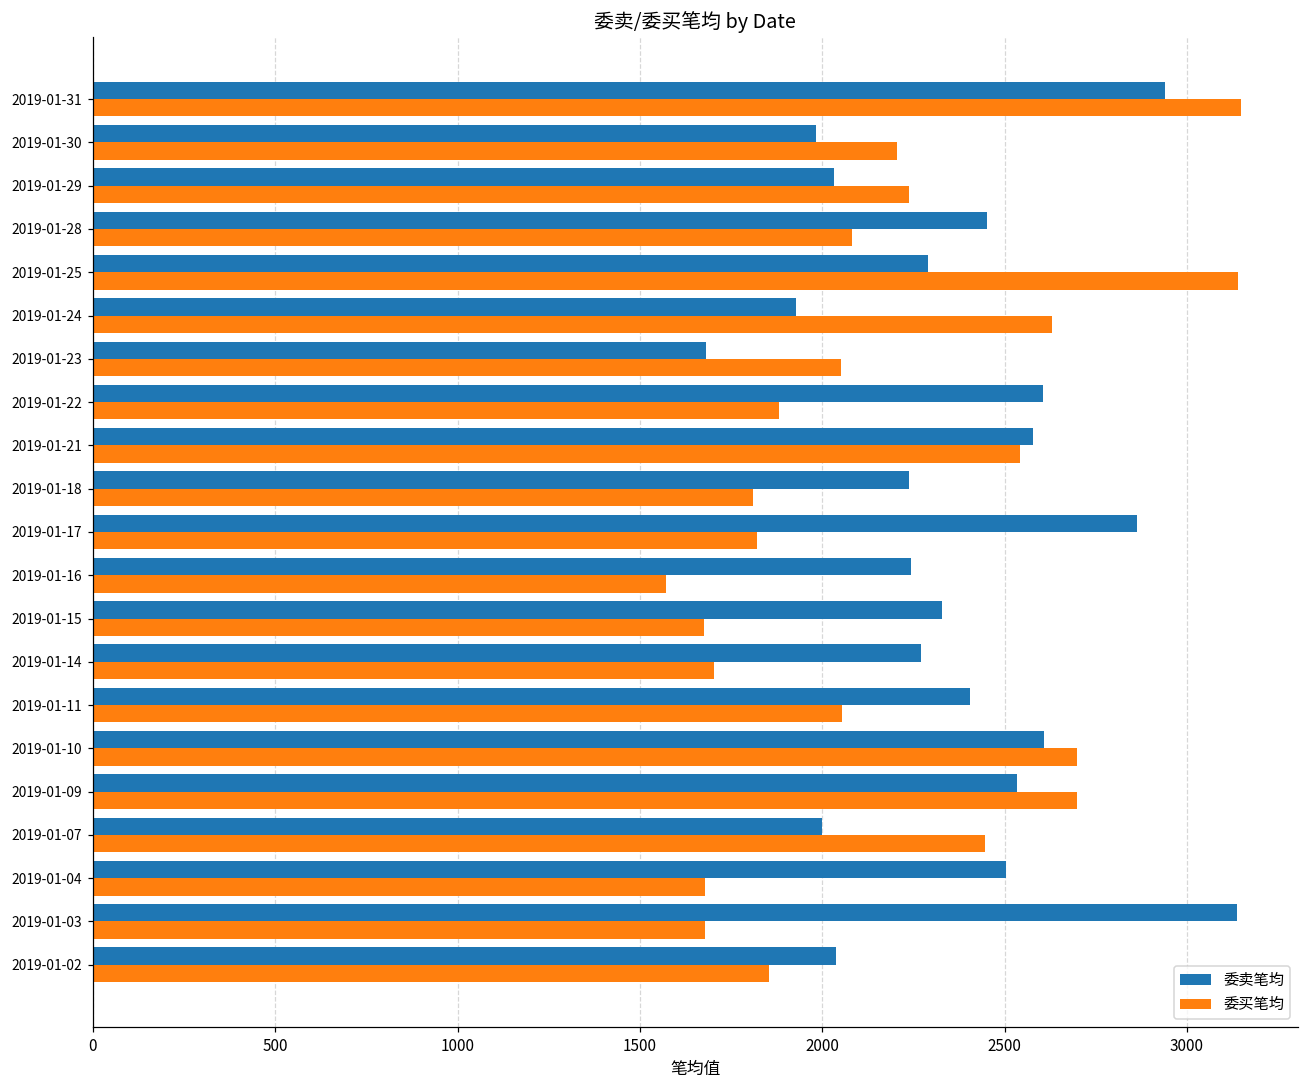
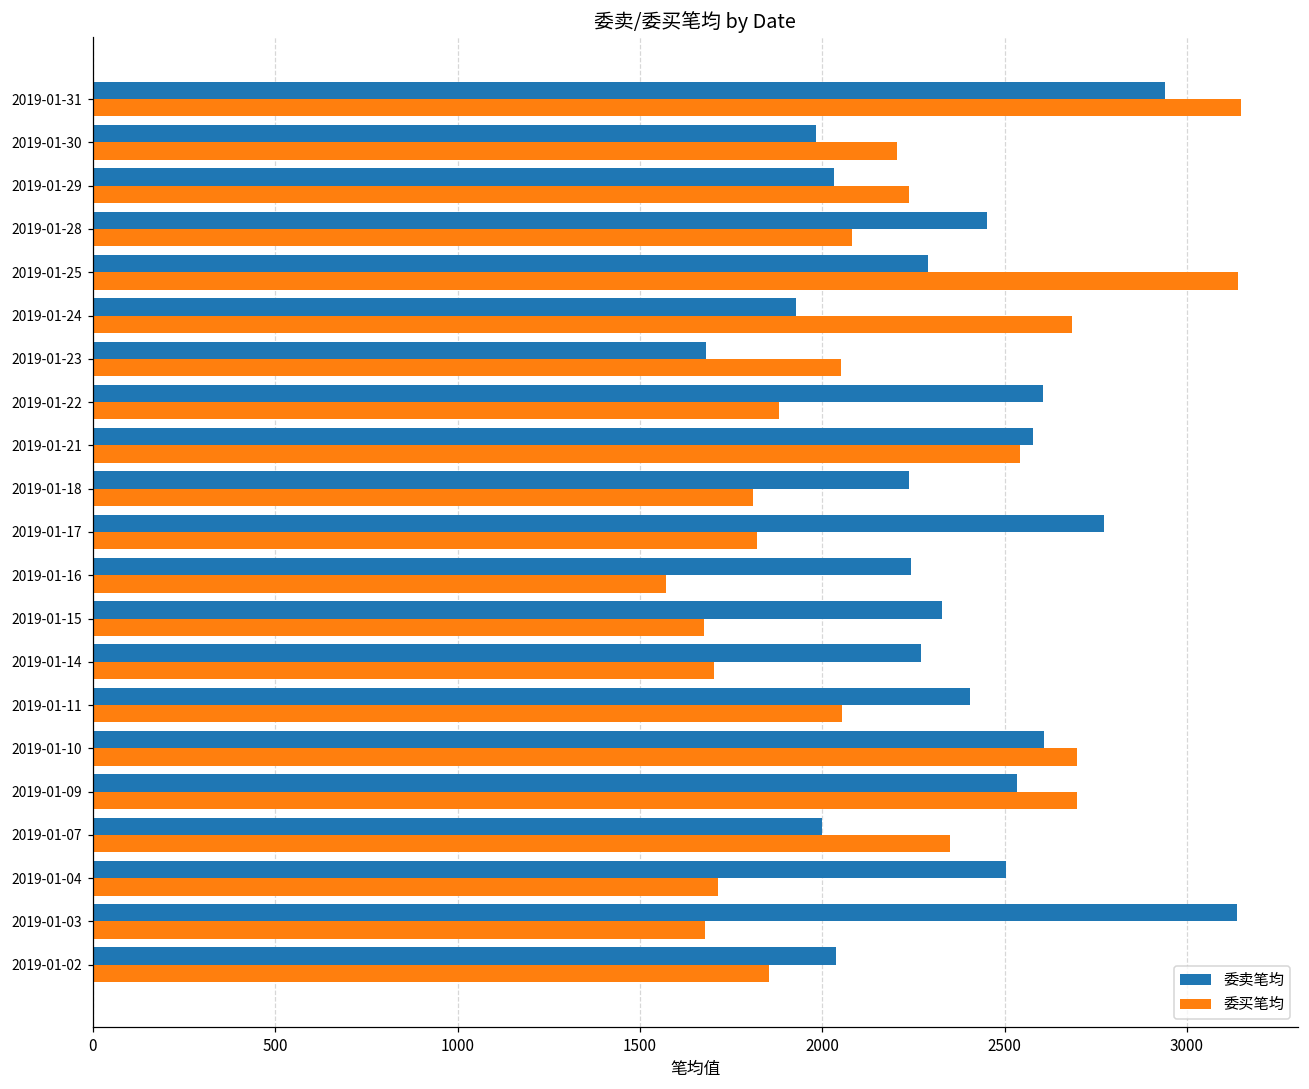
委买笔均, 2019-01-24: 2630 -> 2690
委卖笔均, 2019-01-17: 2860 -> 2770
委买笔均, 2019-01-07: 2450 -> 2350
委买笔均, 2019-01-04: 1680 -> 1710
